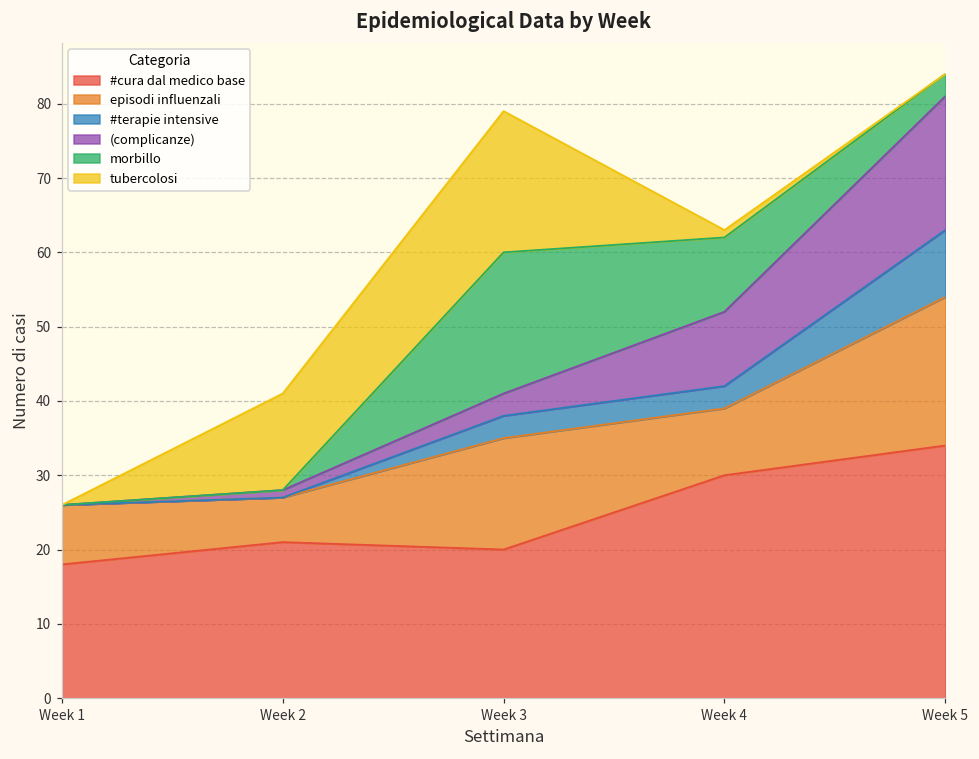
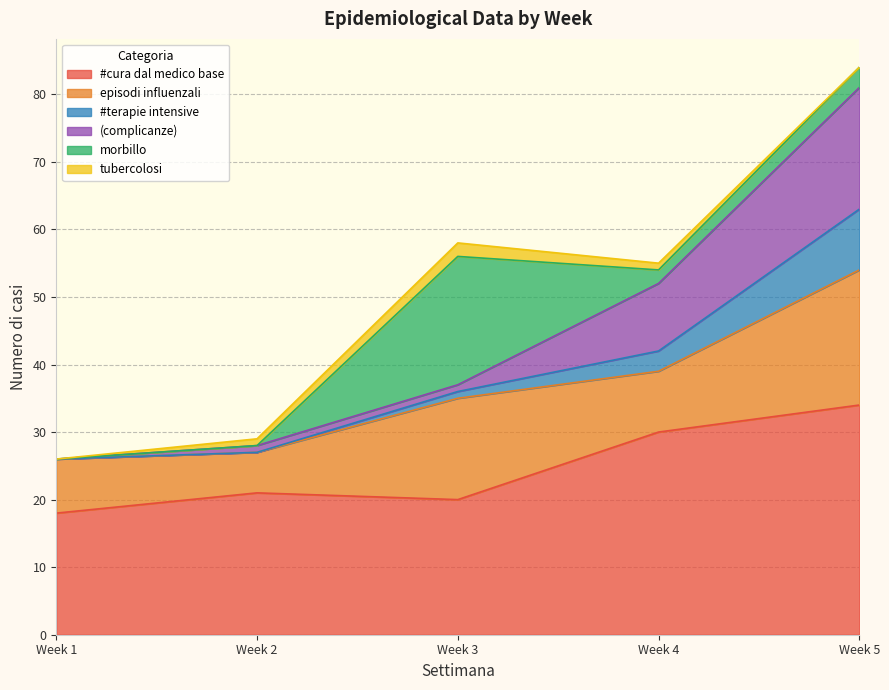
tubercolosi, Week 2: 13 -> 1
#terapie intensive, Week 3: 3 -> 1
(complicanze), Week 3: 3 -> 1
tubercolosi, Week 3: 19 -> 2
morbillo, Week 4: 10 -> 2
